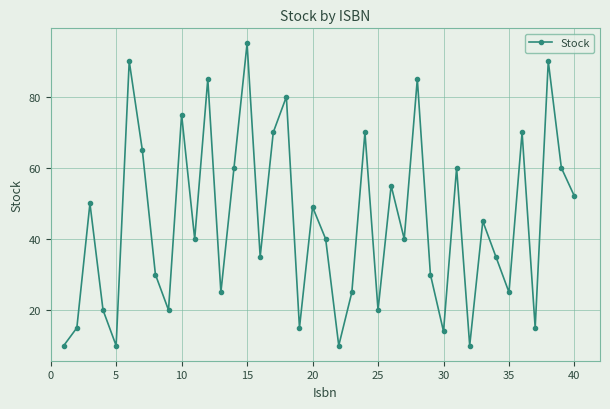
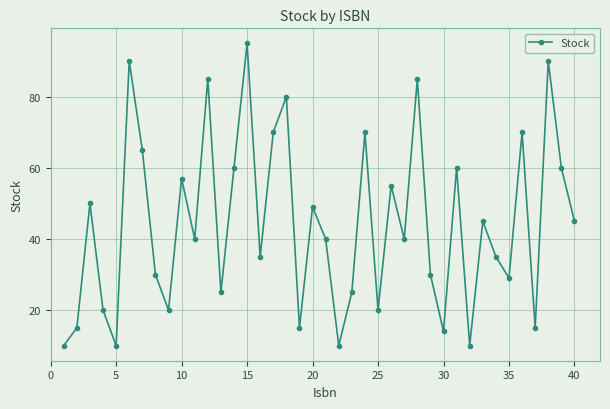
10: 75 -> 57
35: 25 -> 29
40: 52 -> 45
